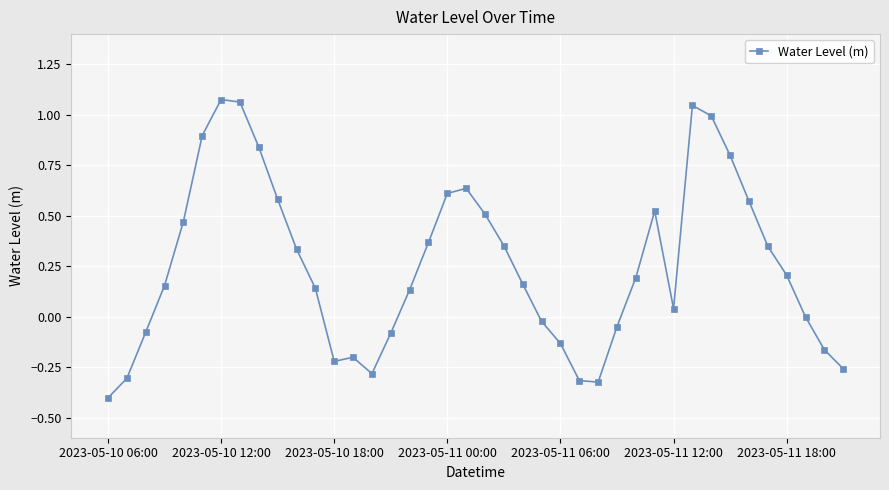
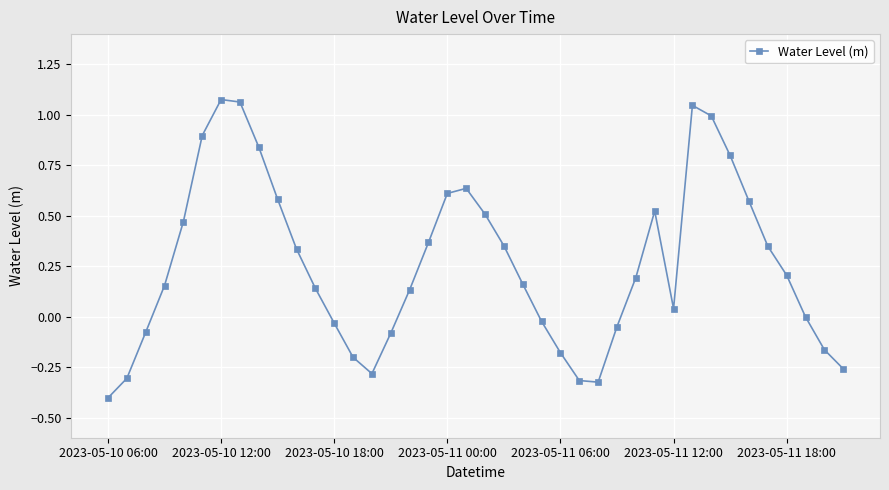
2023-05-10 18:00: -0.22 -> -0.03
2023-05-11 06:00: -0.13 -> -0.18
